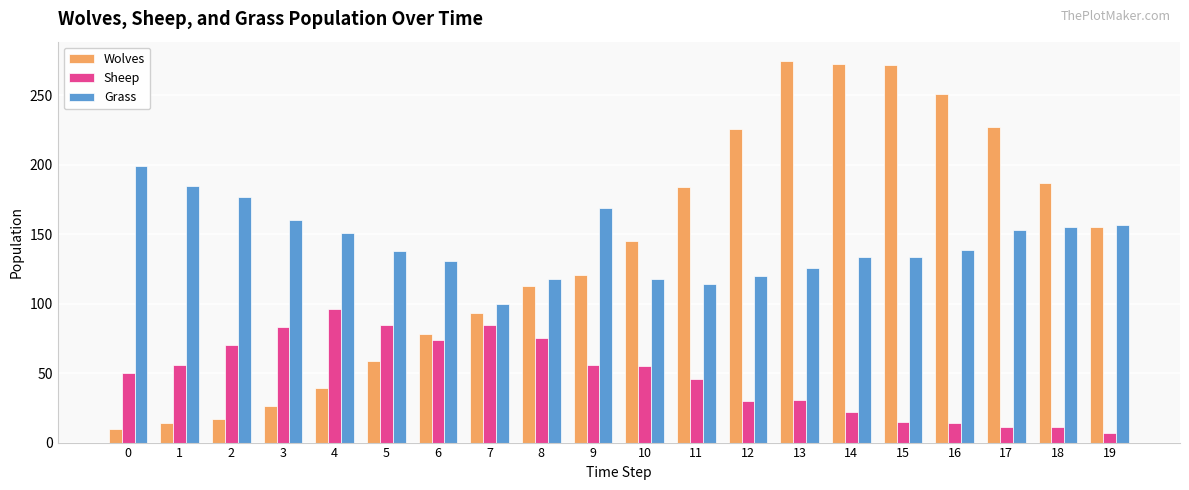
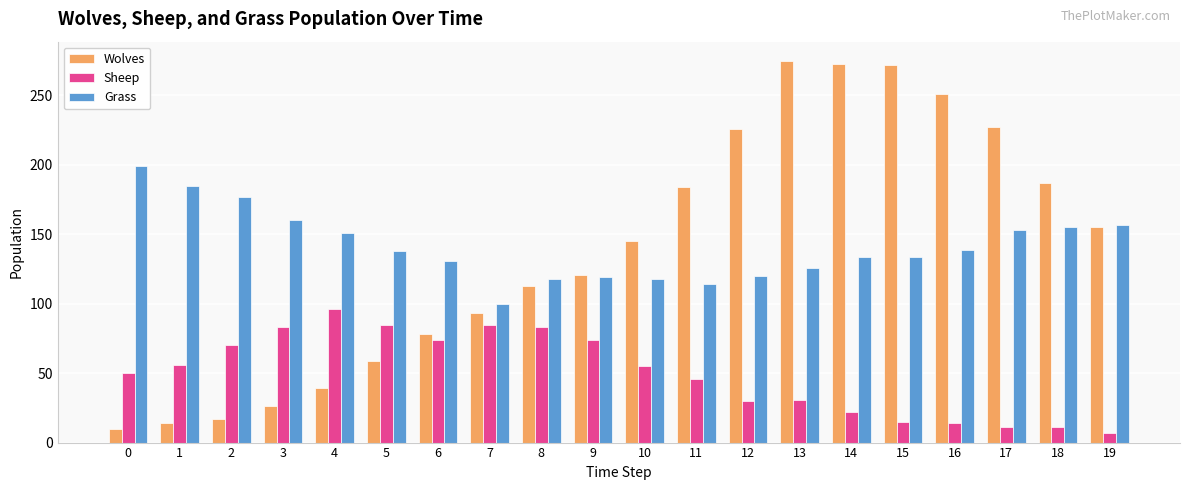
Sheep, 8: 75 -> 83
Sheep, 9: 56 -> 74
Grass, 9: 169 -> 119
